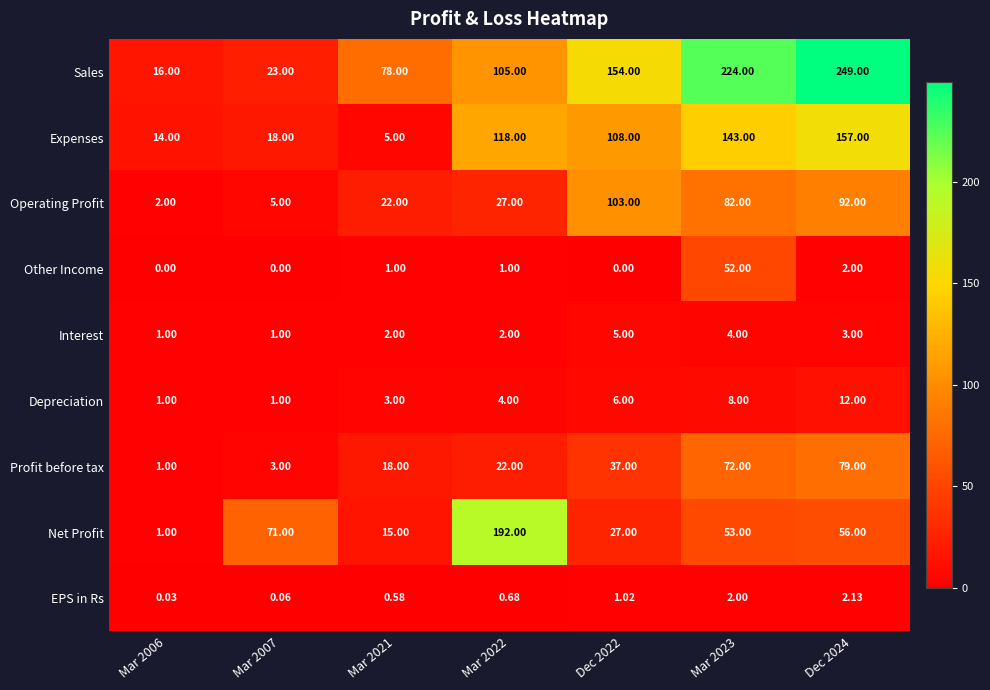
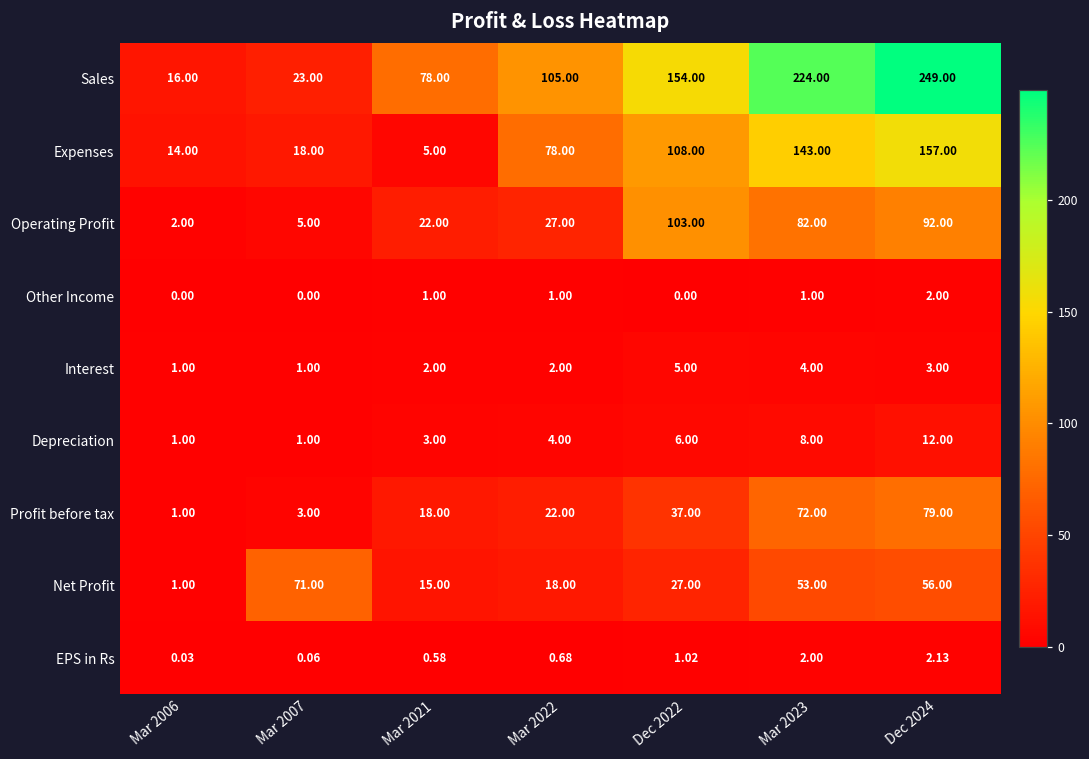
Expenses, Mar 2022: 118.00 -> 78.00
Other Income, Mar 2023: 52.00 -> 1.00
Net Profit, Mar 2022: 192.00 -> 18.00
